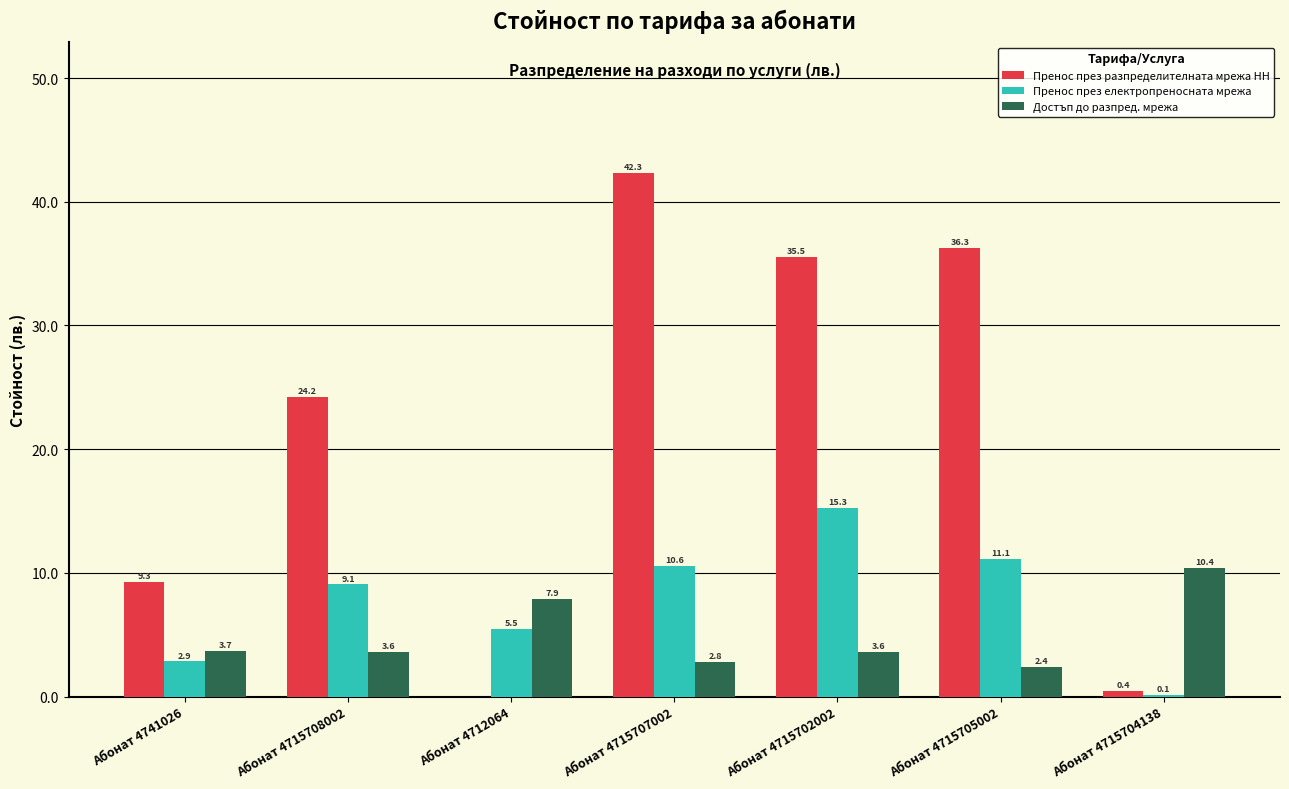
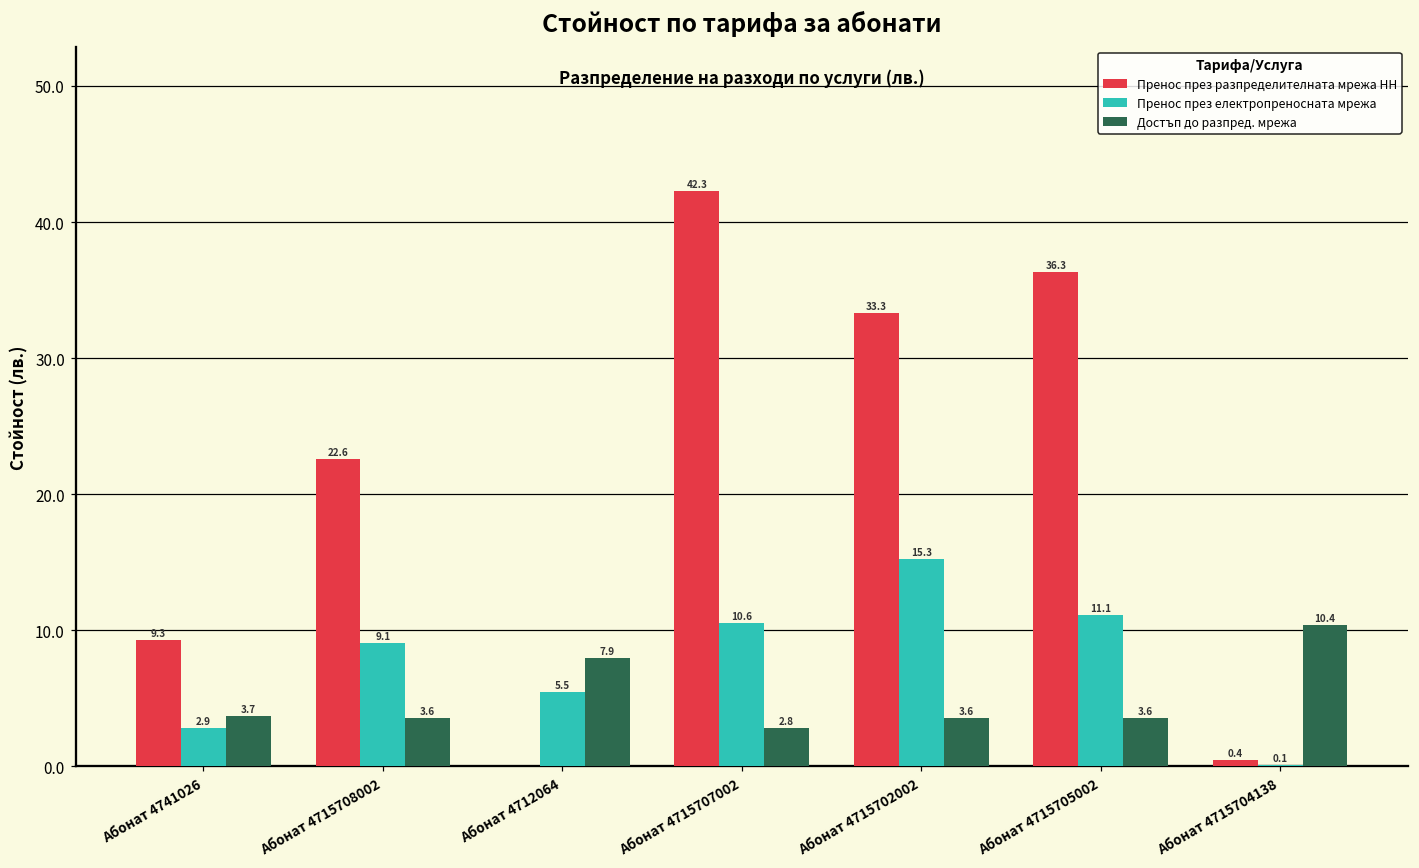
Пренос през разпределителната мрежа НН, Абонат 4715708002: 24.2 -> 22.6
Пренос през разпределителната мрежа НН, Абонат 4715702002: 35.5 -> 33.3
Достъп до разпред. мрежа, Абонат 4715705002: 2.4 -> 3.6
